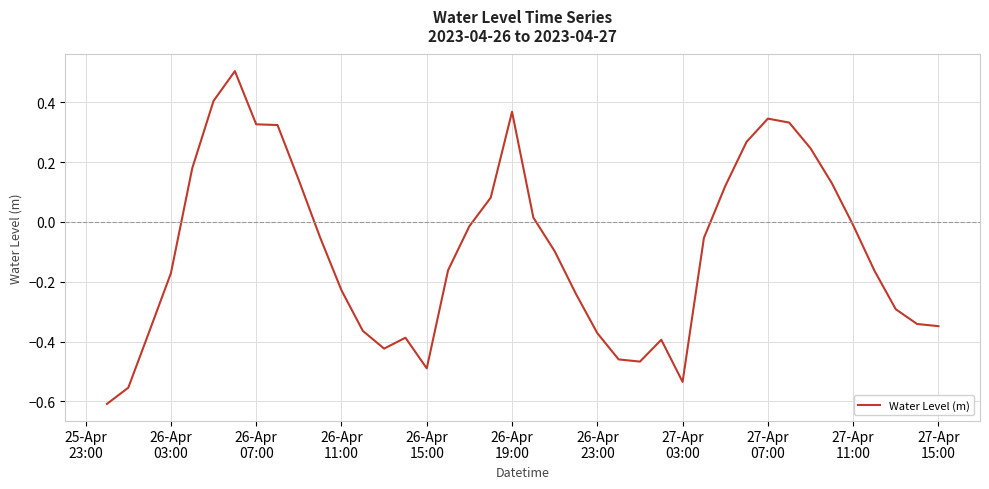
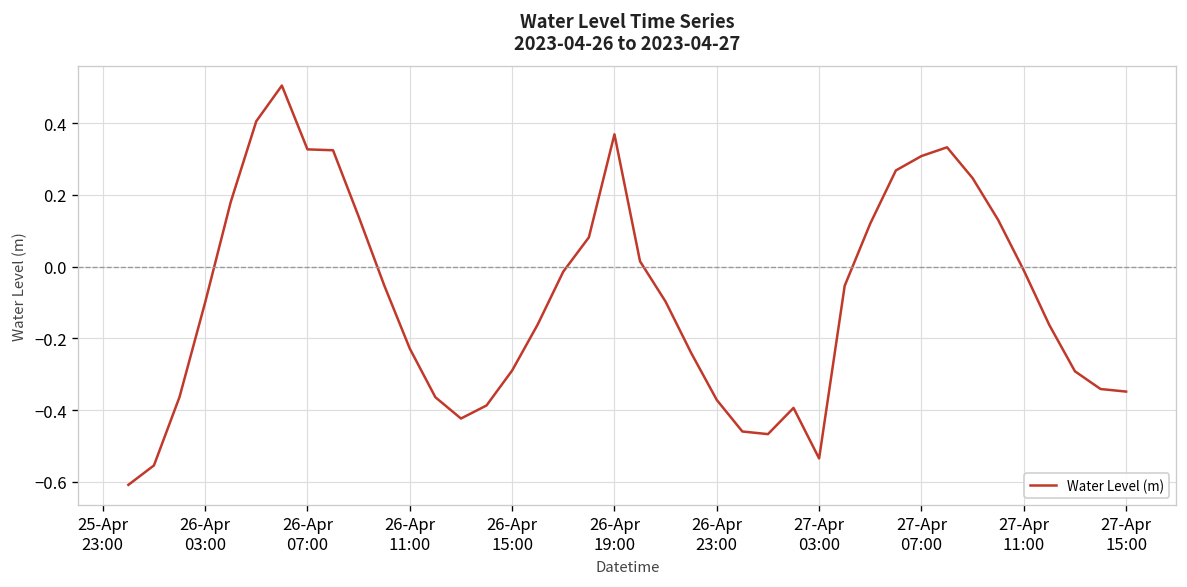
26-Apr 03:00: -0.17 -> -0.10
26-Apr 15:00: -0.49 -> -0.29
27-Apr 07:00: 0.35 -> 0.31
